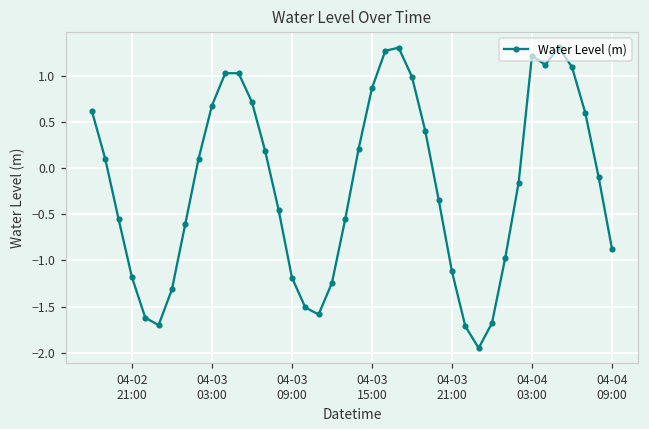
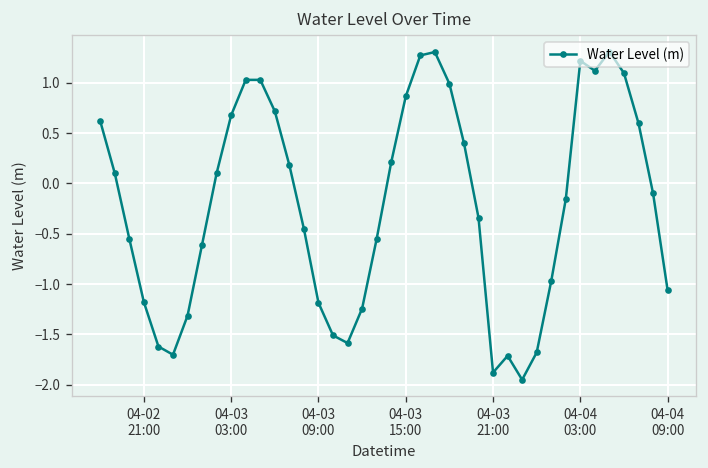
04-03 21:00: -1.1 -> -1.9
04-04 09:00: -0.9 -> -1.1
